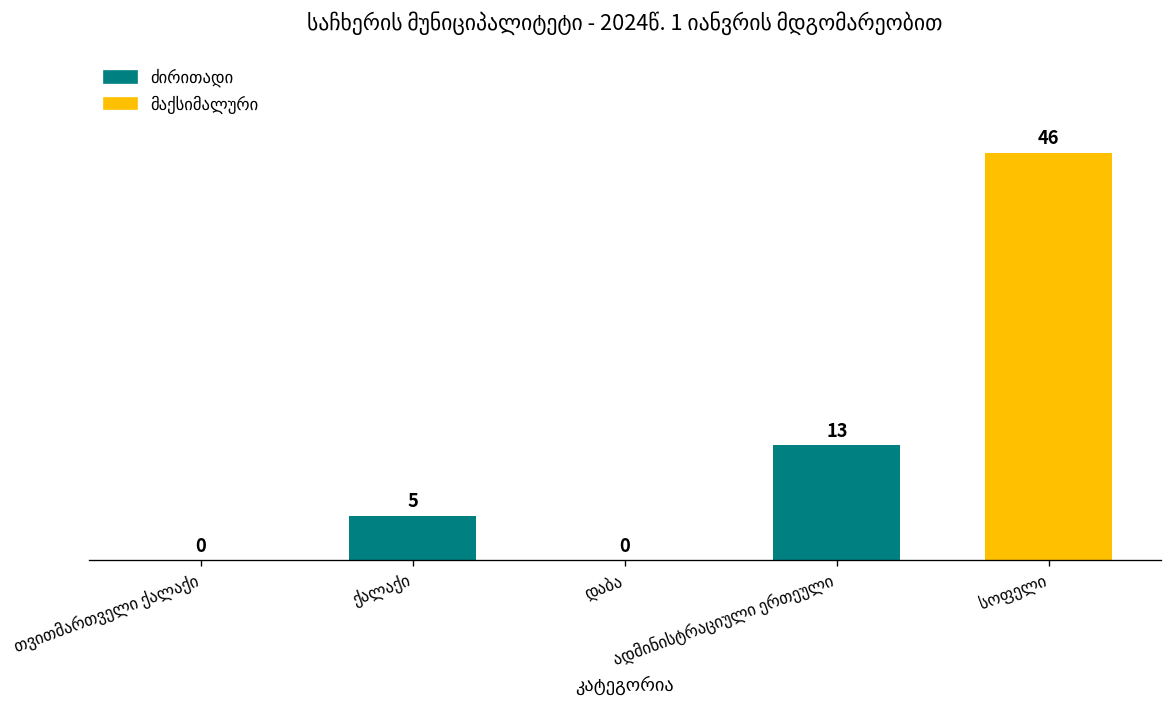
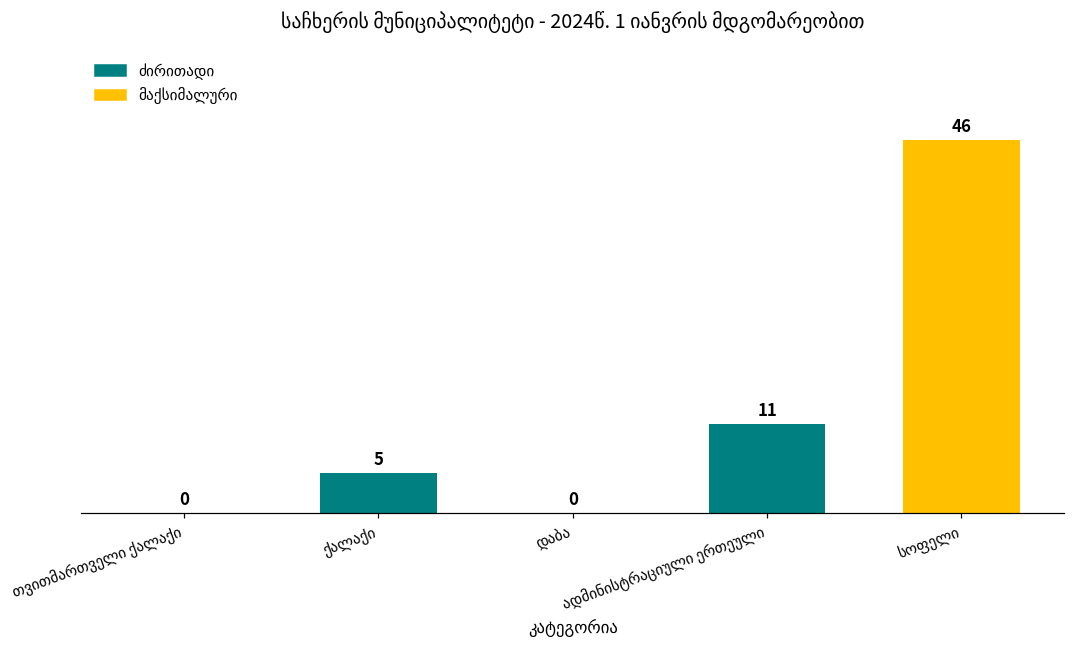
ადმინისტრაციული ერთეული: 13 -> 11
